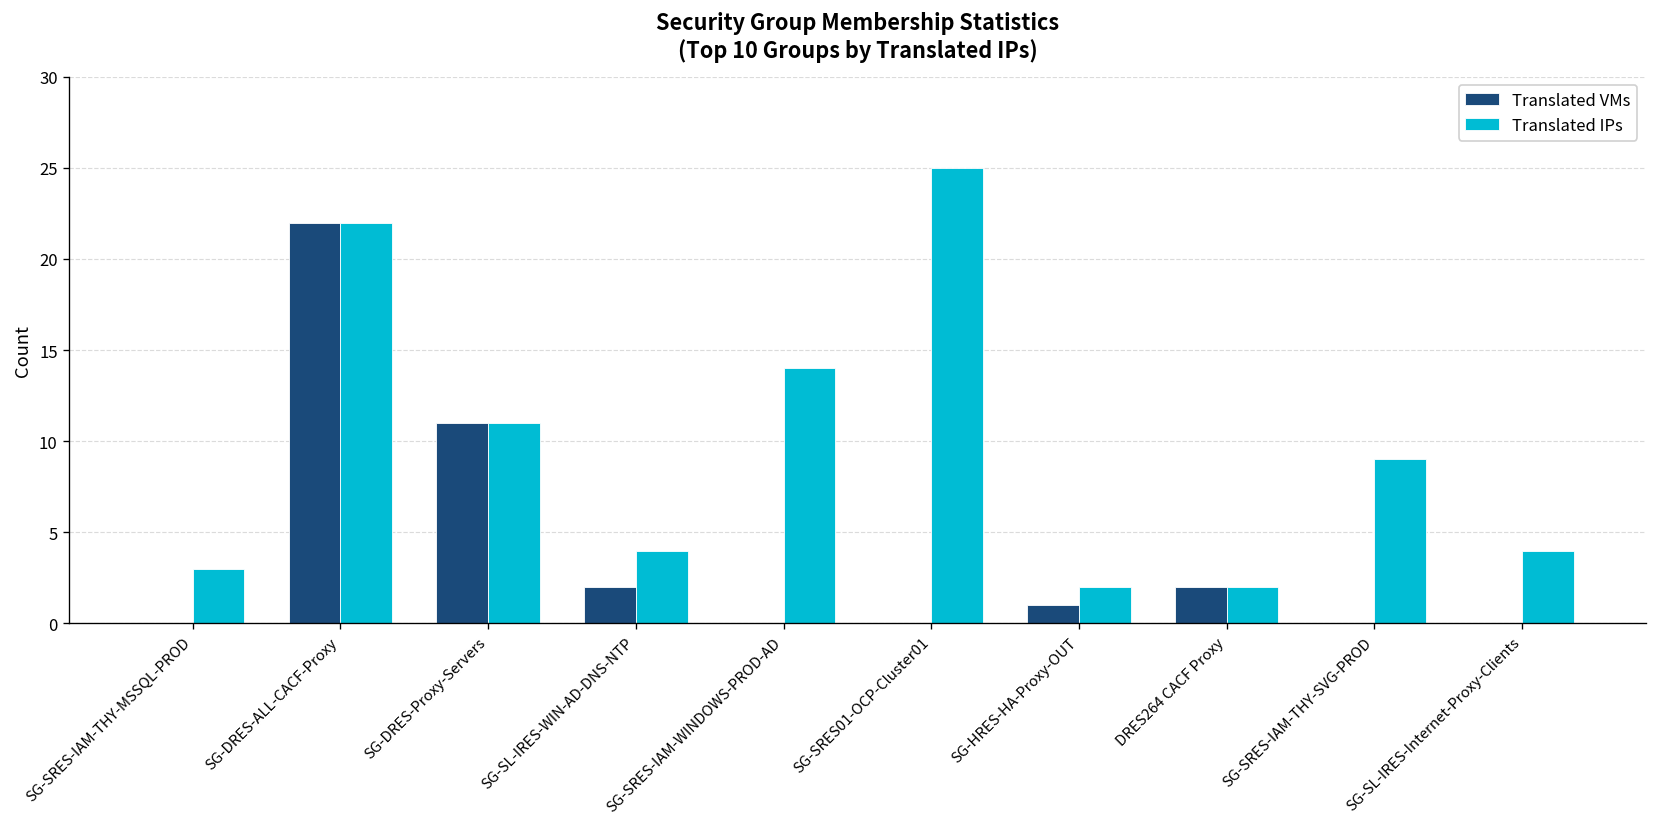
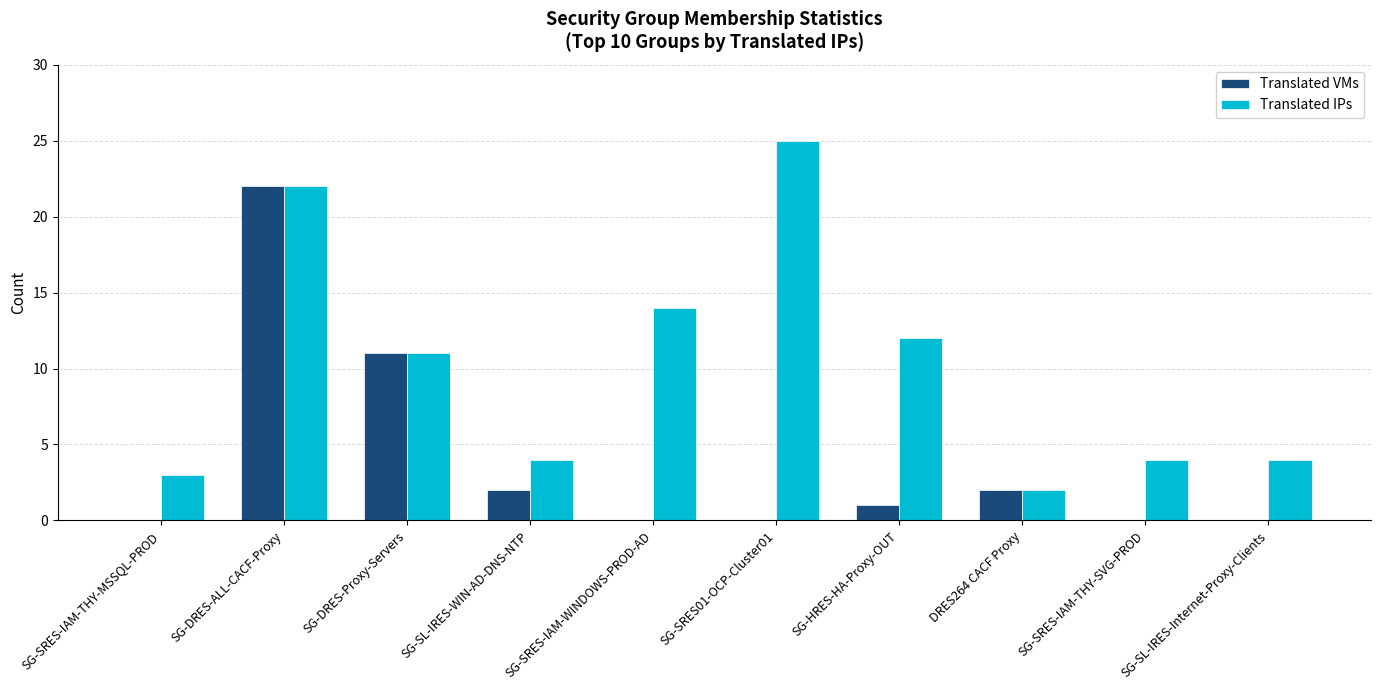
Translated IPs, SG-HRES-HA-Proxy-OUT: 2 -> 12
Translated IPs, SG-SRES-IAM-THY-SVG-PROD: 9 -> 4
